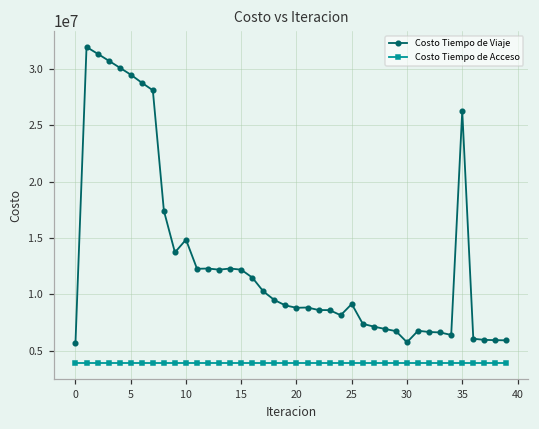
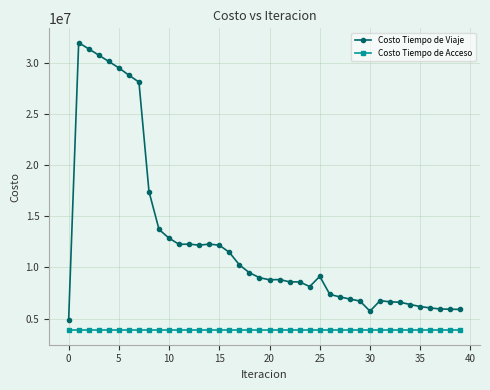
Costo Tiempo de Viaje, 0: 5700000 -> 4800000
Costo Tiempo de Viaje, 10: 14800000 -> 12900000
Costo Tiempo de Viaje, 35: 26300000 -> 6200000
